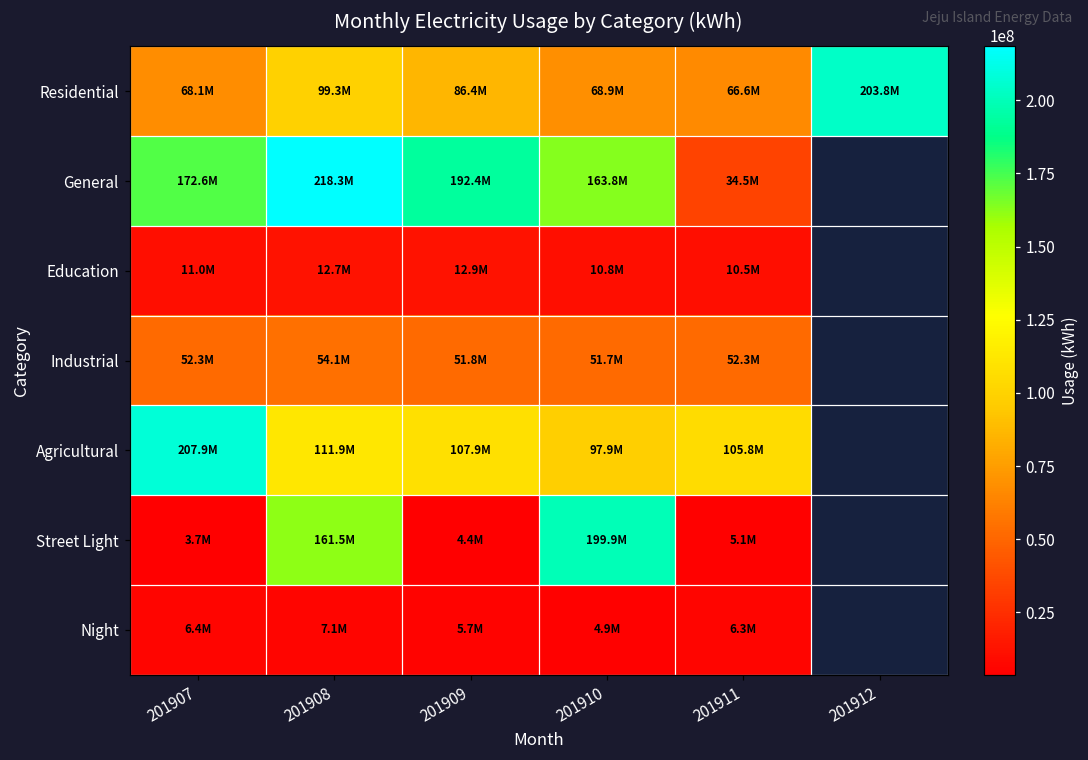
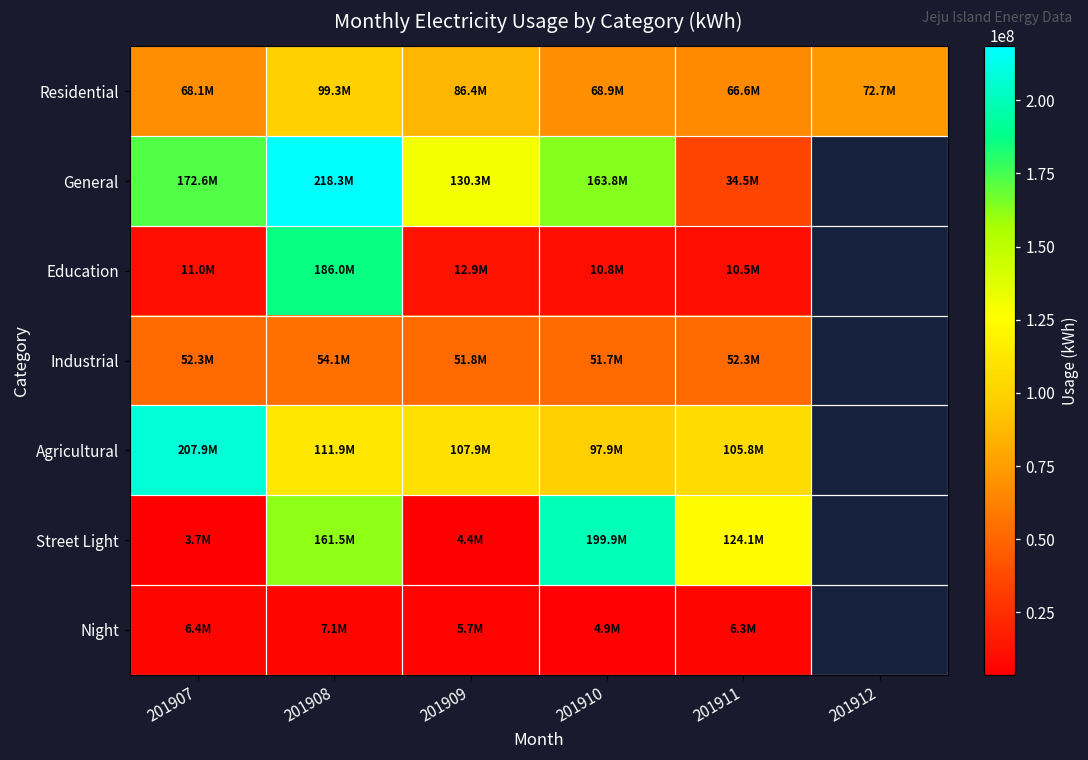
Residential, 201912: 203.8M -> 72.7M
General, 201909: 192.4M -> 130.3M
Education, 201908: 12.7M -> 186.0M
Street Light, 201911: 5.1M -> 124.1M
